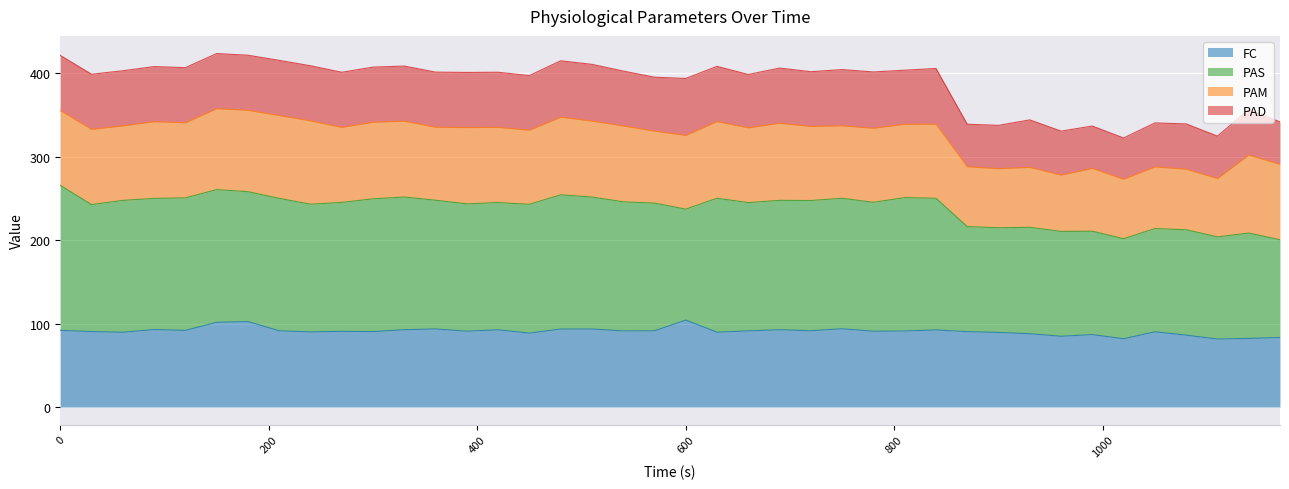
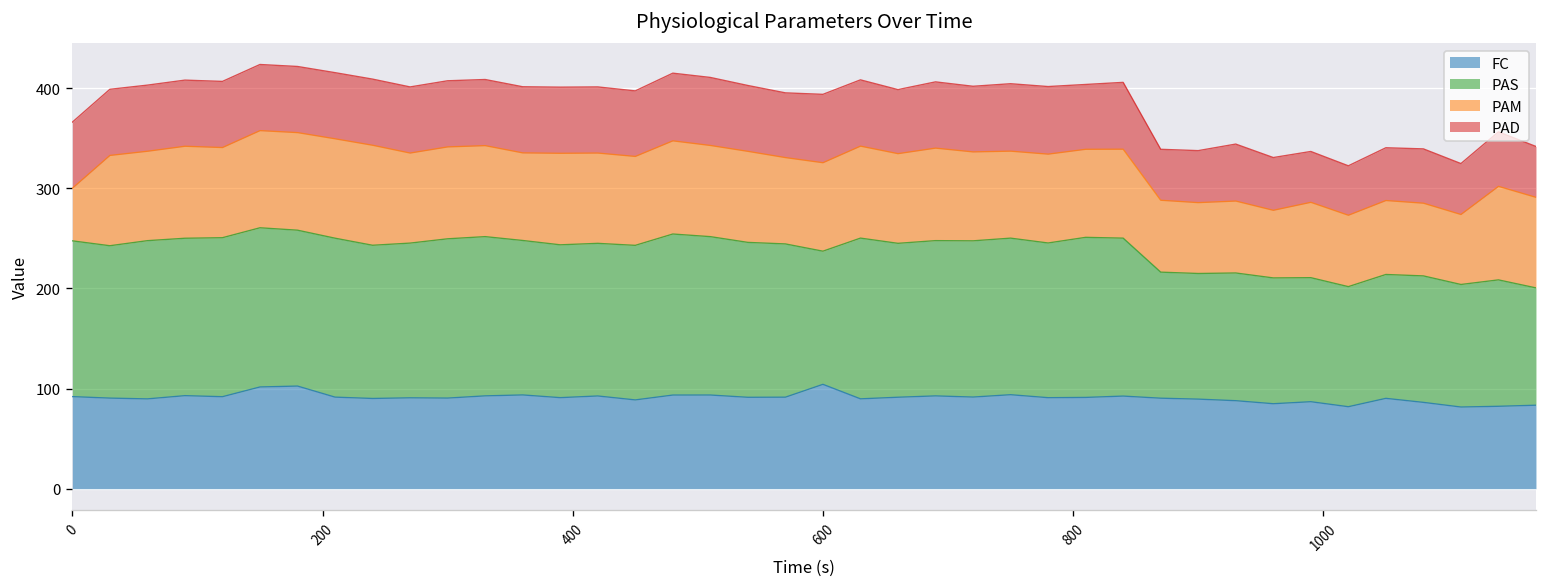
PAS, 0: 170 -> 160
PAM, 0: 90 -> 50
